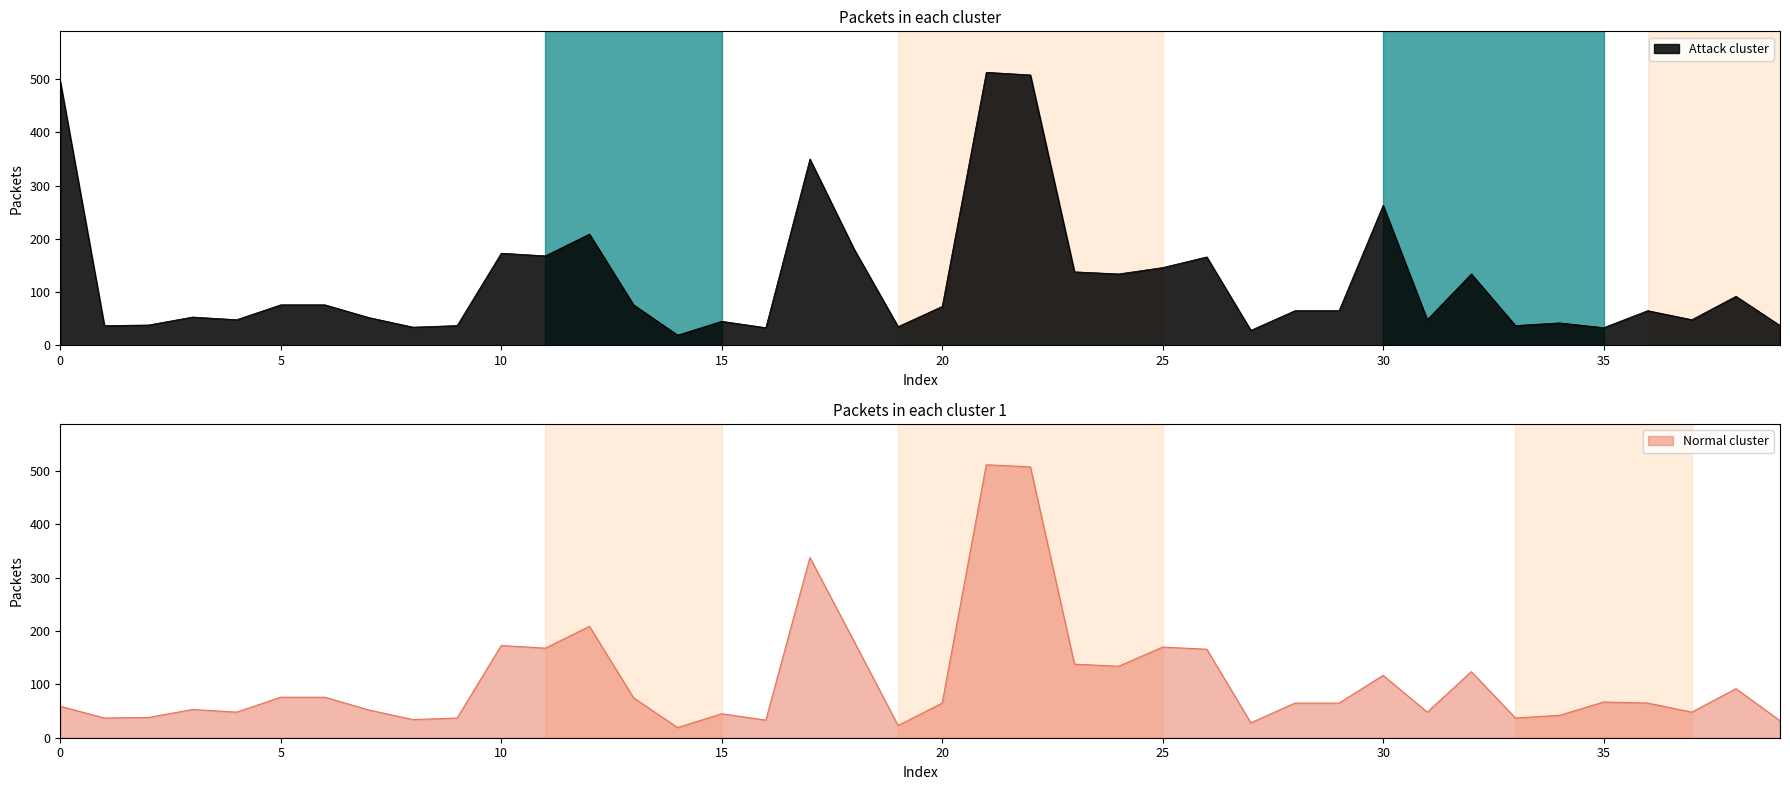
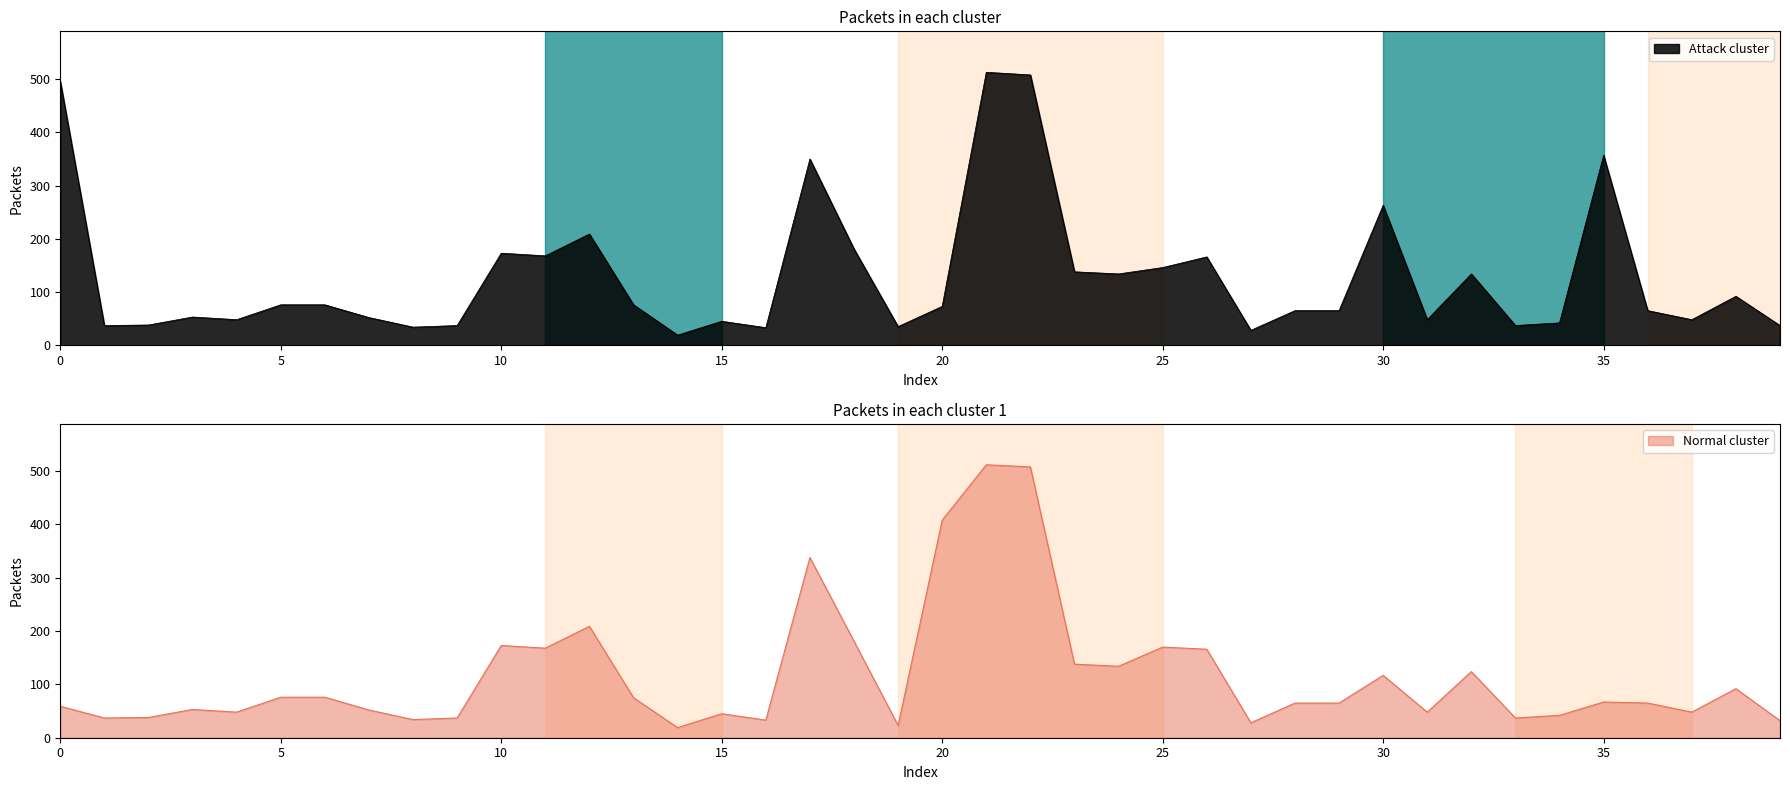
Packets in each cluster, 35: 30 -> 360
Packets in each cluster 1, 20: 70 -> 410
